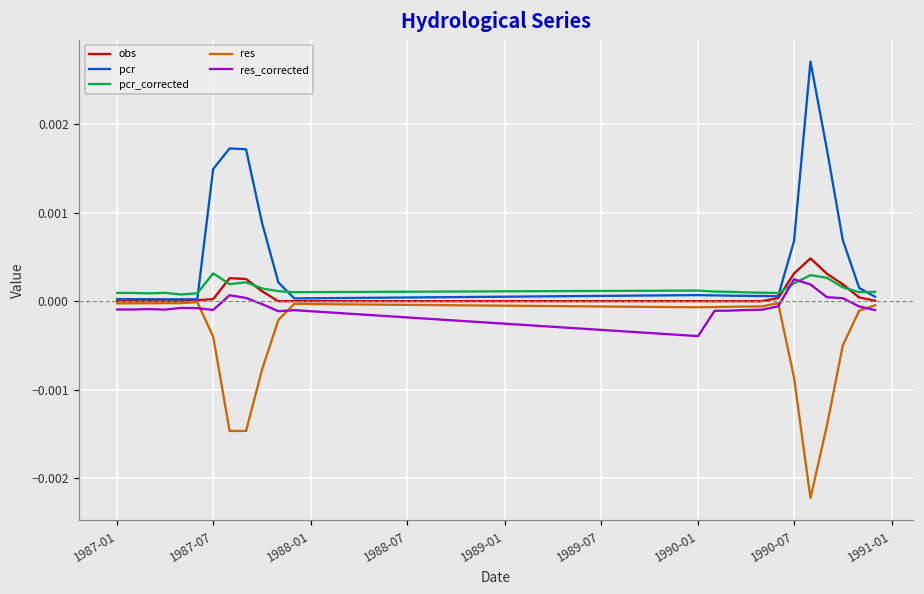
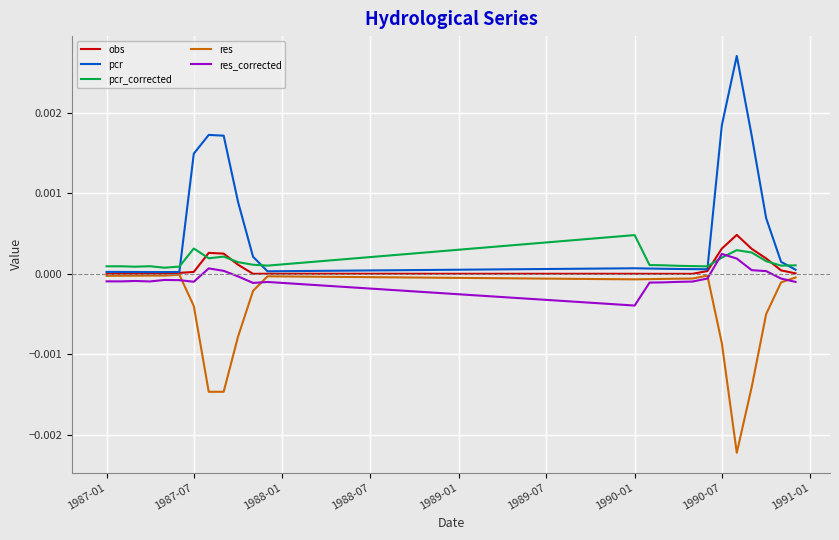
pcr_corrected, 1990-01: 0.0001 -> 0.0005
pcr, 1990-07: 0.0007 -> 0.0018
